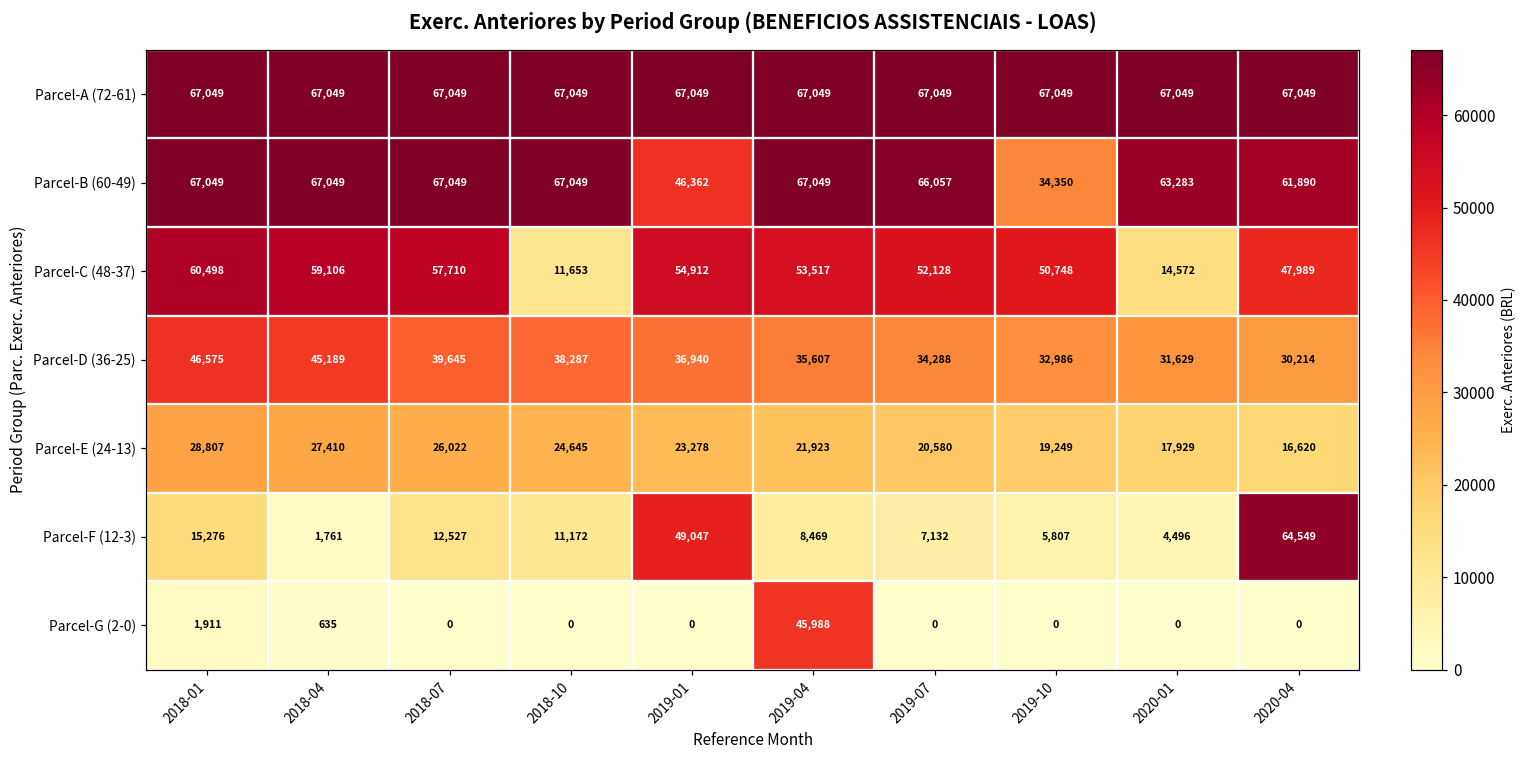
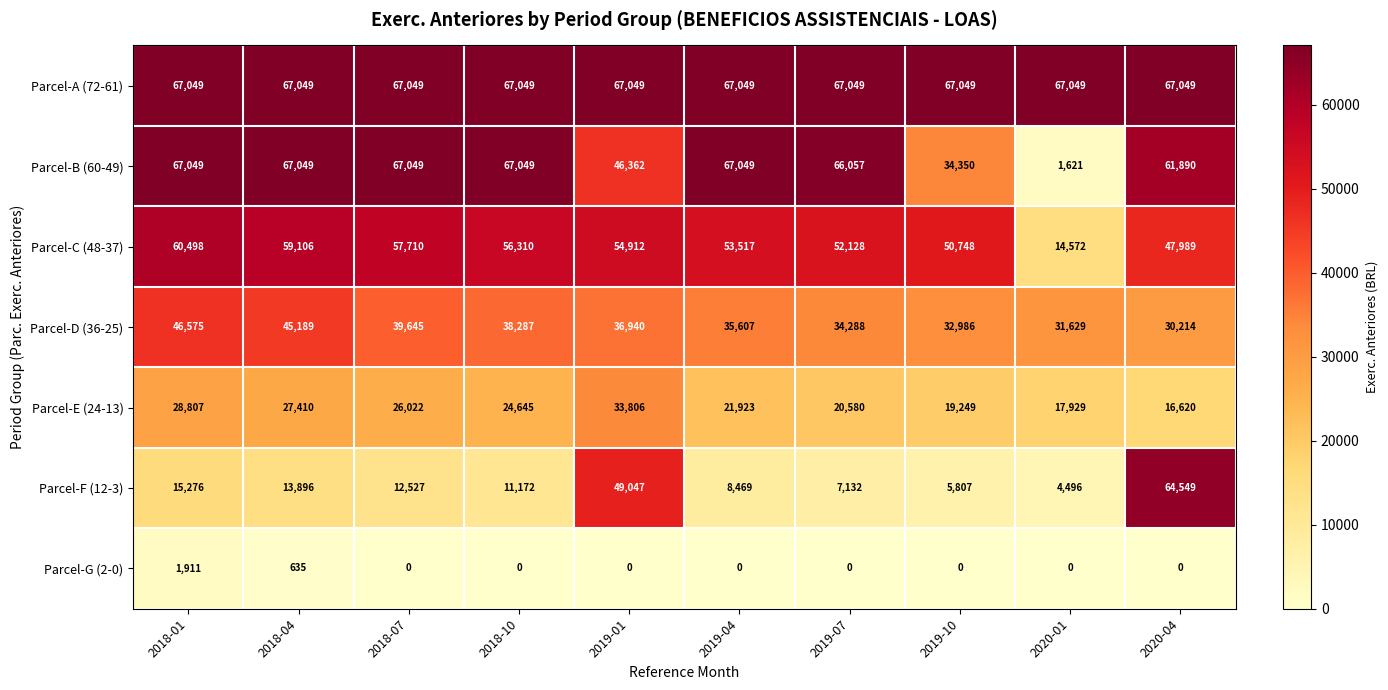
Parcel-B (60-49), 2020-01: 63,283 -> 1,621
Parcel-C (48-37), 2018-10: 11,653 -> 56,310
Parcel-E (24-13), 2019-01: 23,278 -> 33,806
Parcel-F (12-3), 2018-04: 1,761 -> 13,896
Parcel-G (2-0), 2019-04: 45,988 -> 0
